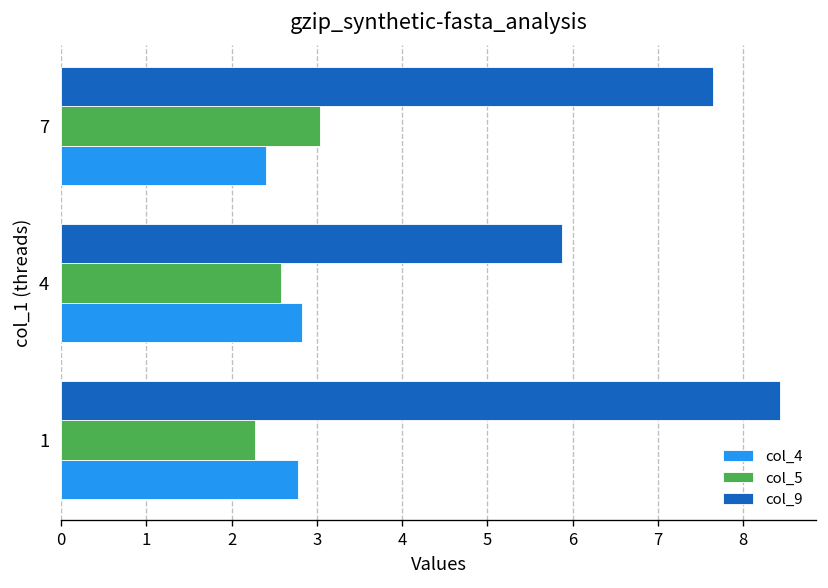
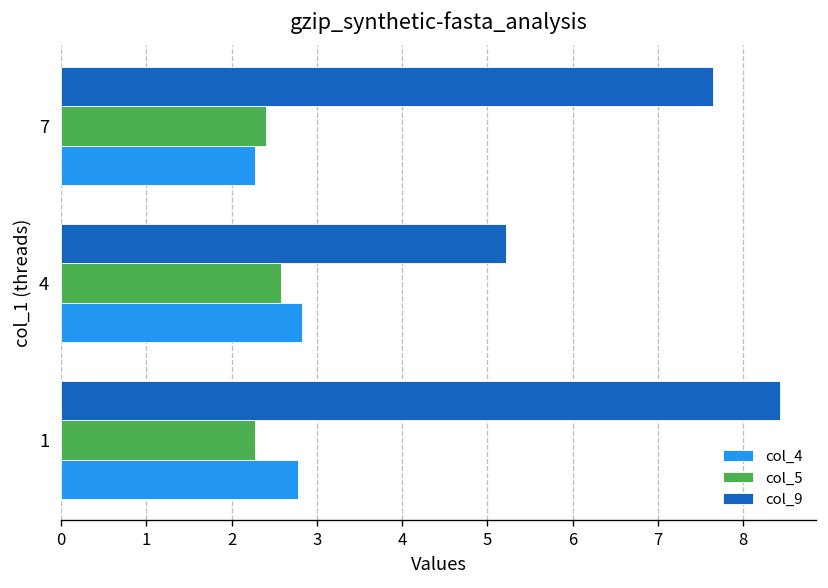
col_5, 7: 3.0 -> 2.4
col_4, 7: 2.4 -> 2.3
col_9, 4: 5.9 -> 5.2
